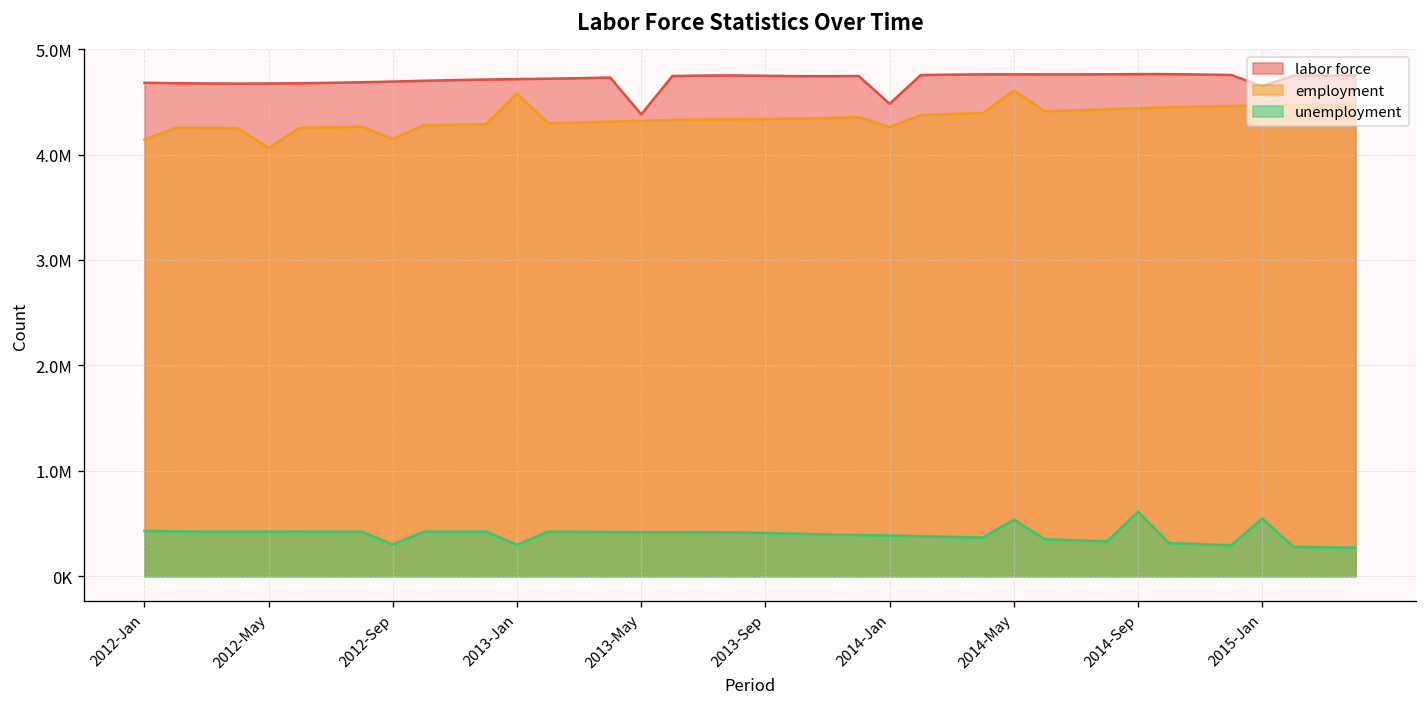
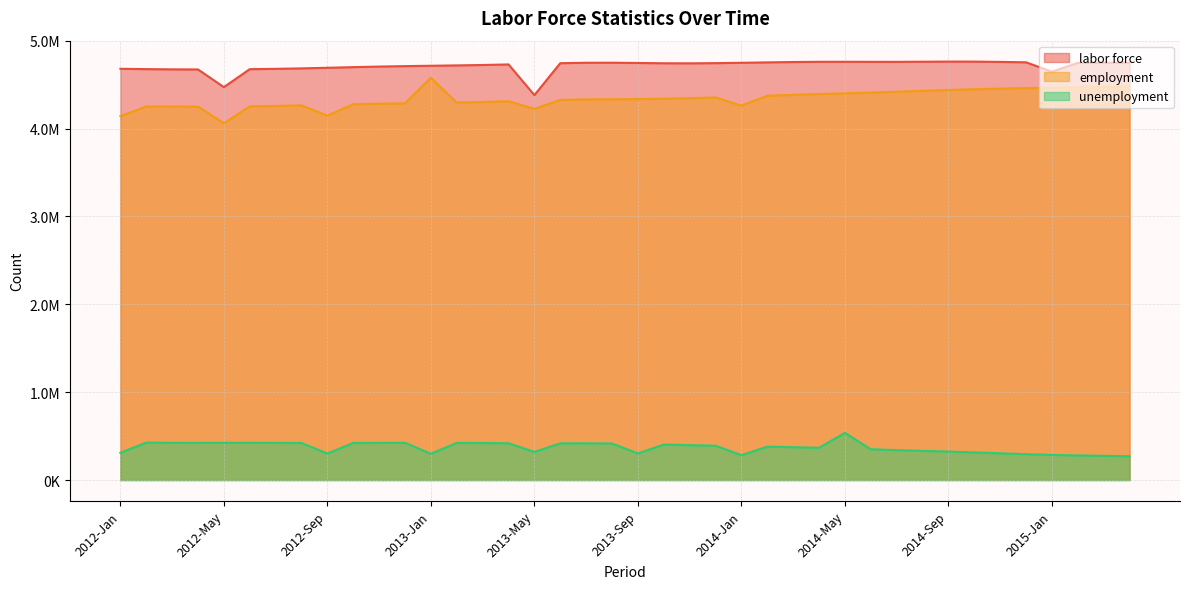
unemployment, 2012-Jan: 400000 -> 300000
labor force, 2012-May: 4700000 -> 4500000
employment, 2013-May: 4300000 -> 4200000
unemployment, 2013-May: 400000 -> 300000
unemployment, 2013-Sep: 400000 -> 300000
labor force, 2014-Jan: 4500000 -> 4700000
unemployment, 2014-Jan: 400000 -> 300000
employment, 2014-May: 4600000 -> 4400000
unemployment, 2014-Sep: 600000 -> 300000
unemployment, 2015-Jan: 500000 -> 300000
